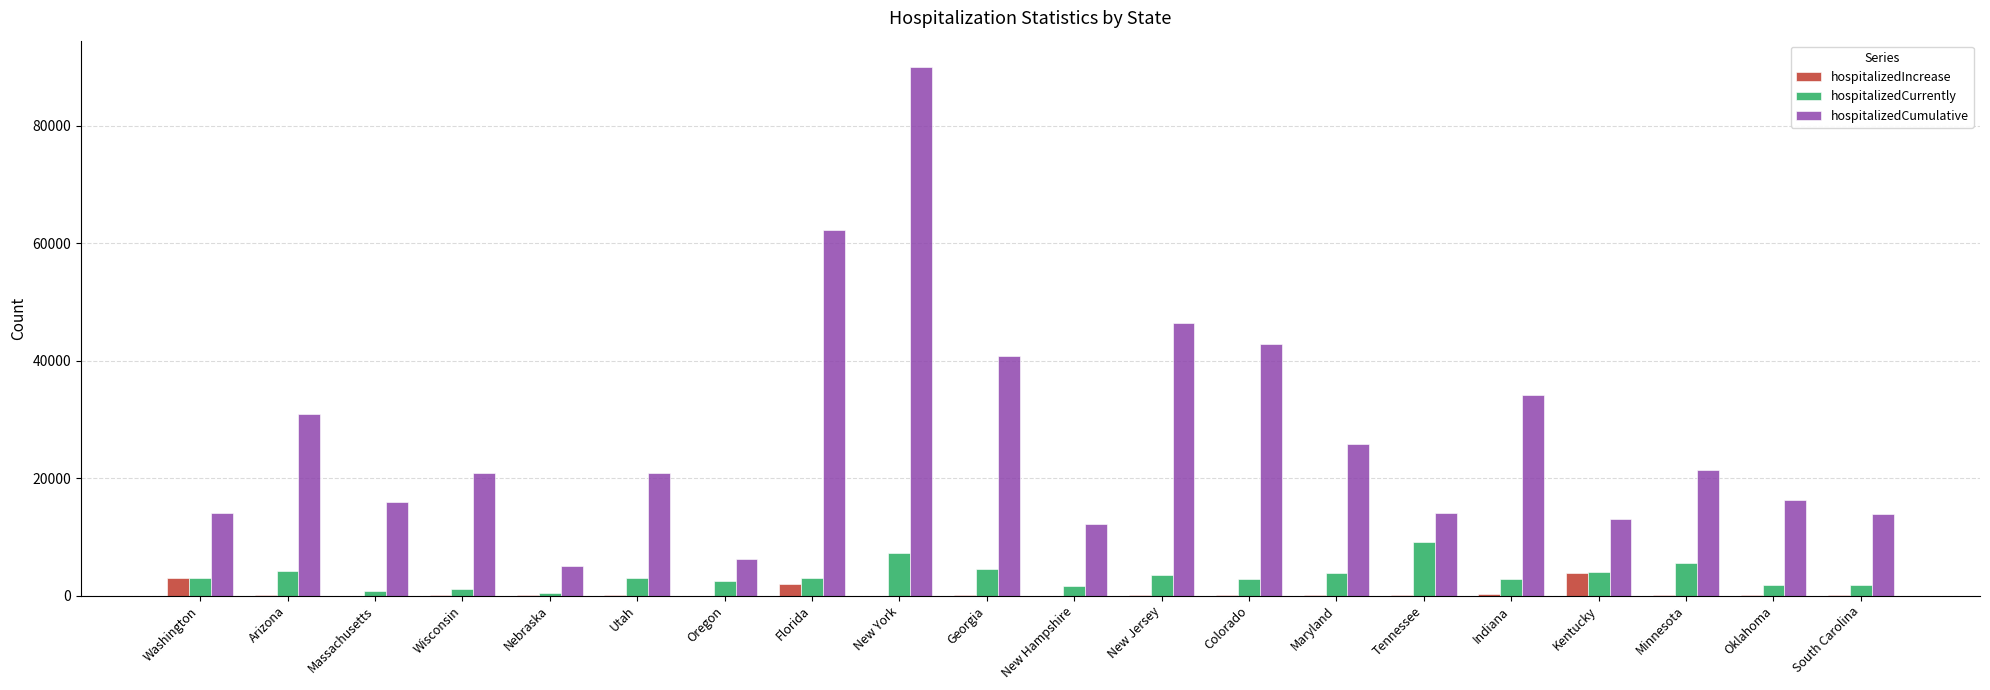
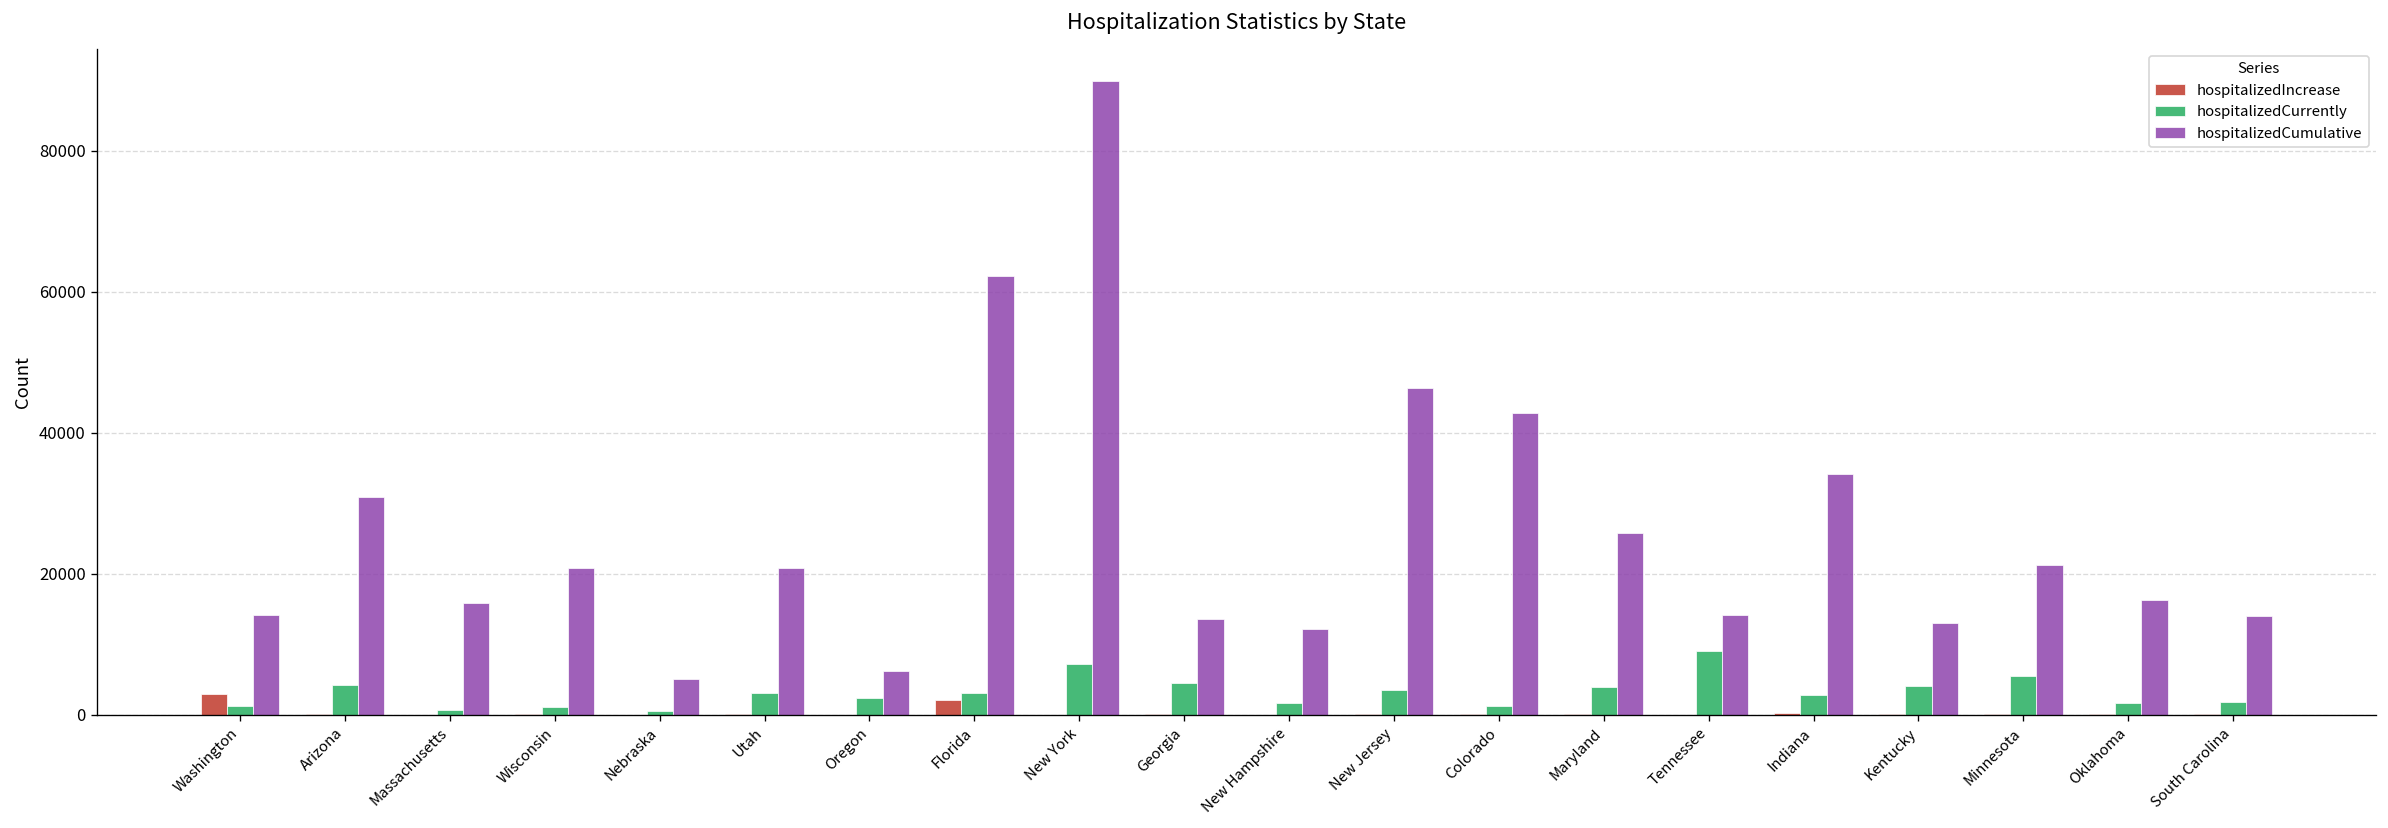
hospitalizedCurrently, Washington: 3000 -> 1000
hospitalizedCumulative, Georgia: 41000 -> 14000
hospitalizedCurrently, Colorado: 3000 -> 1000
hospitalizedIncrease, Kentucky: 4000 -> 0
